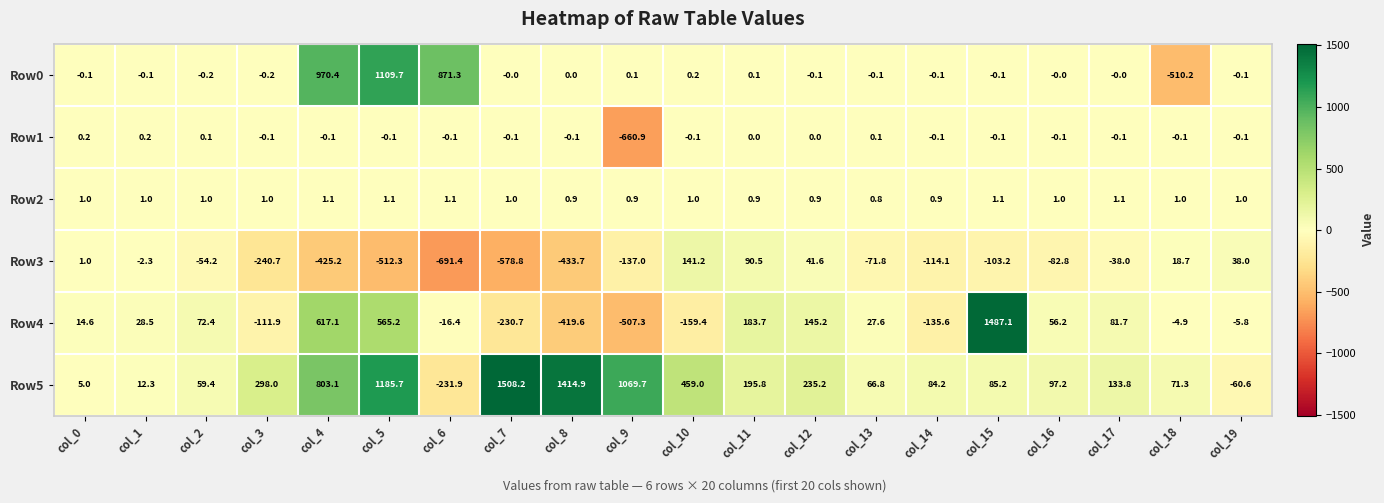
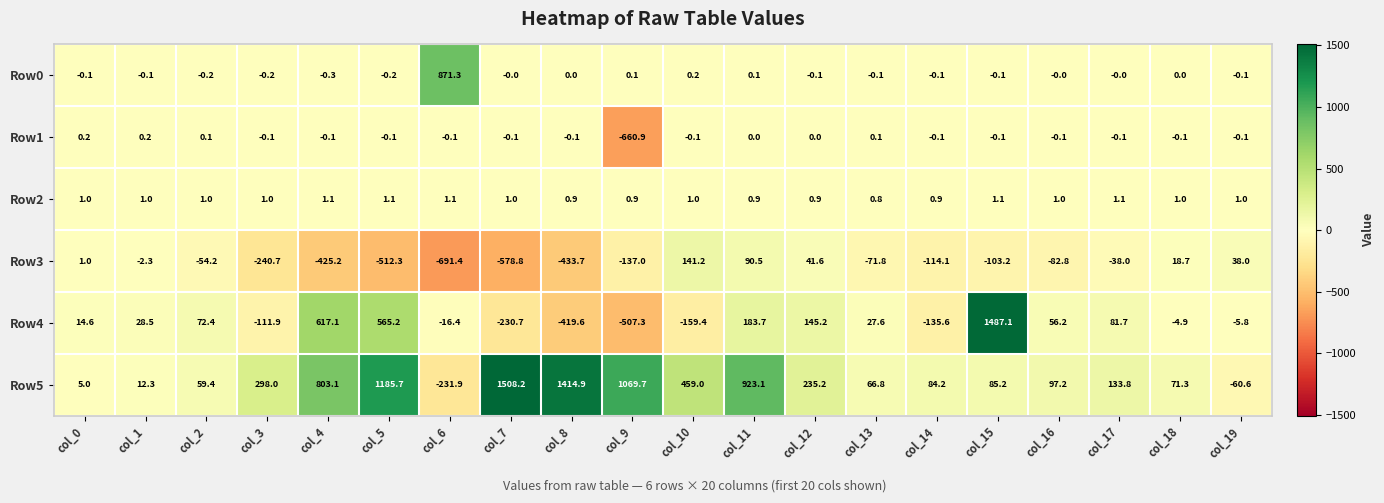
Row0, col_4: 970.4 -> -0.3
Row0, col_5: 1109.7 -> -0.2
Row0, col_18: -510.2 -> 0.0
Row5, col_11: 195.8 -> 923.1
